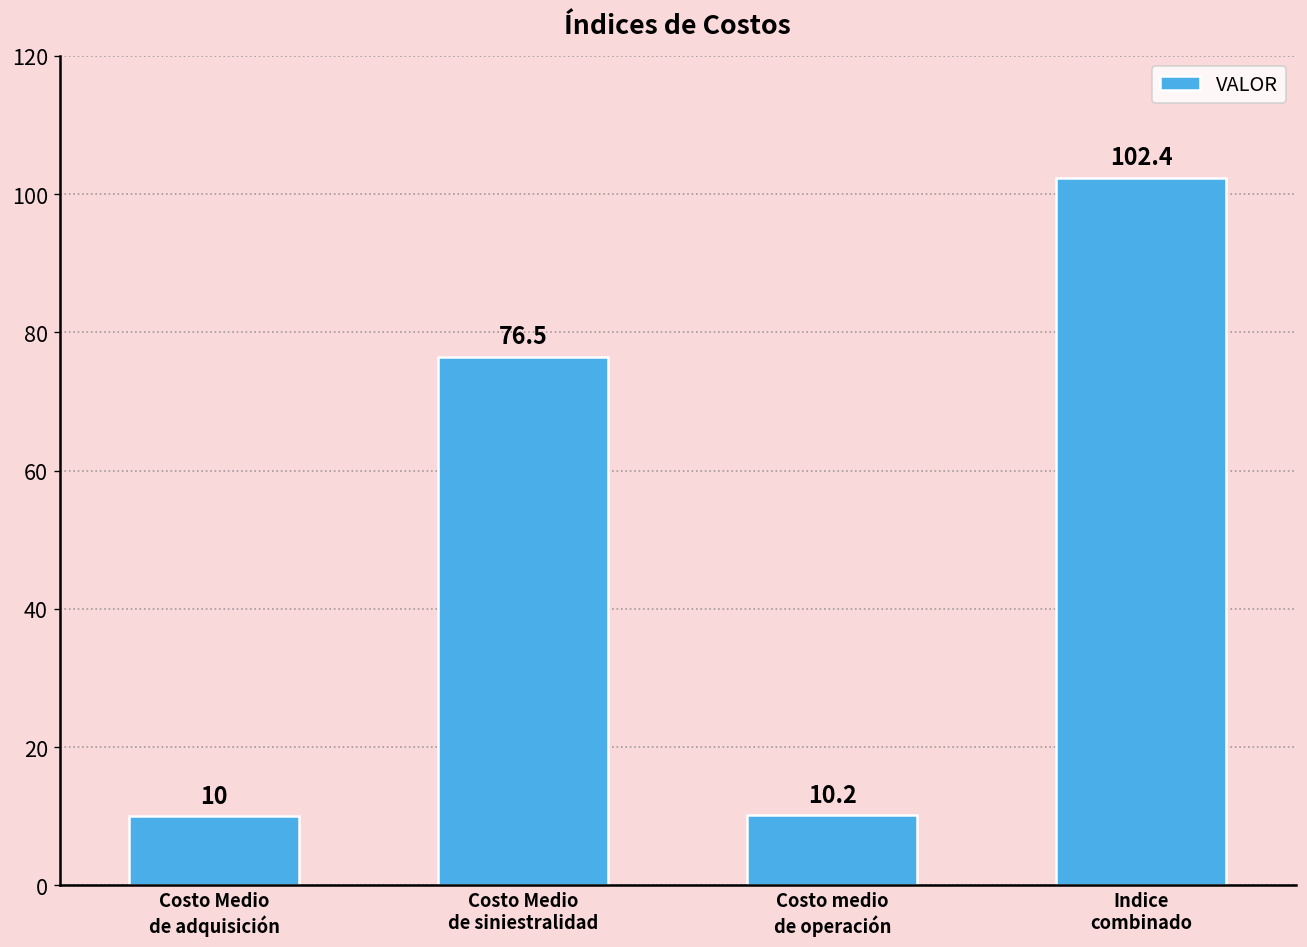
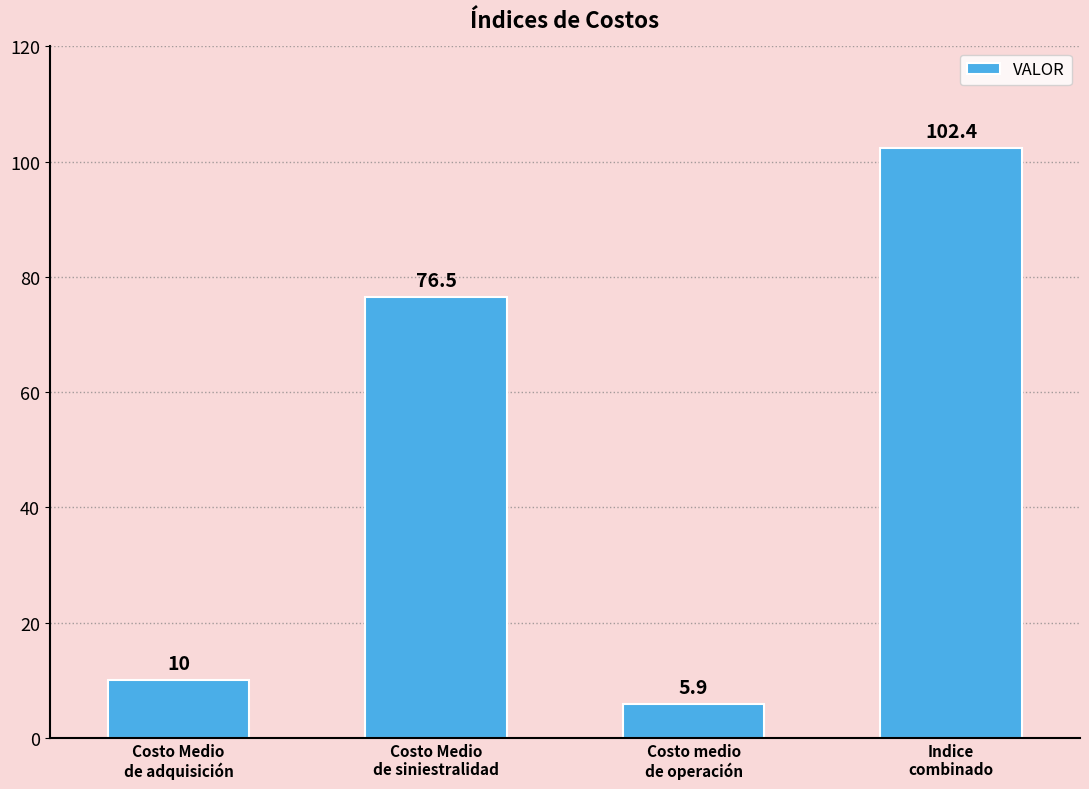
Costo medio de operación: 10.2 -> 5.9
